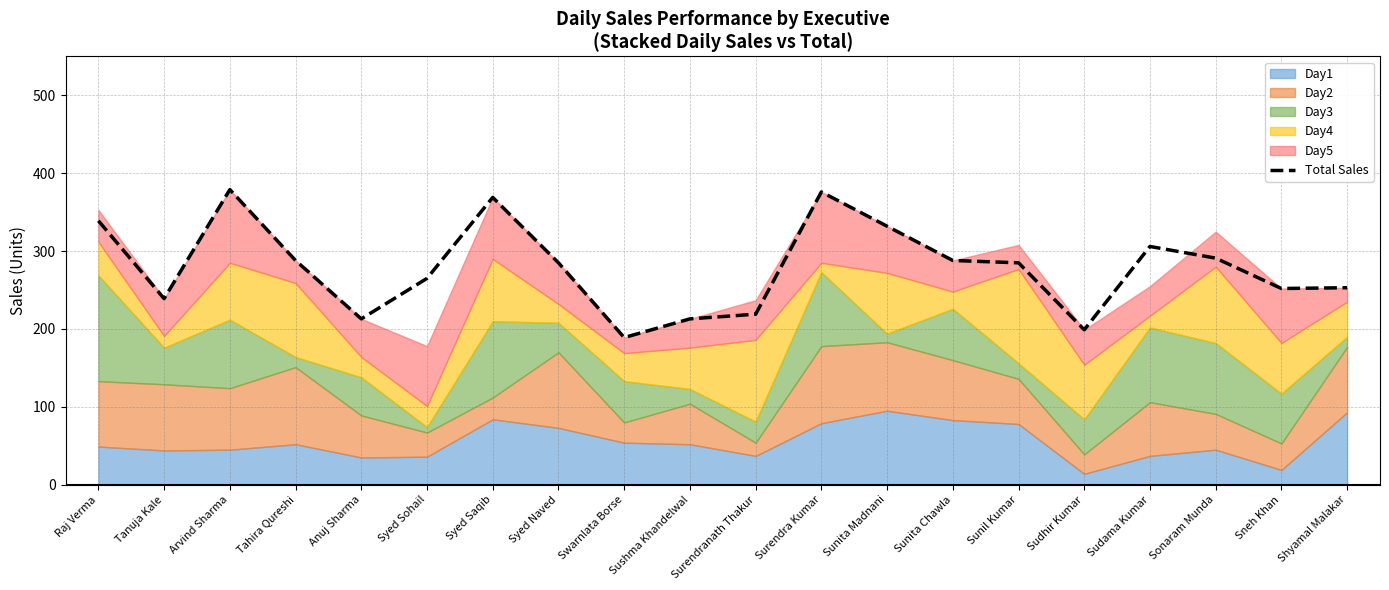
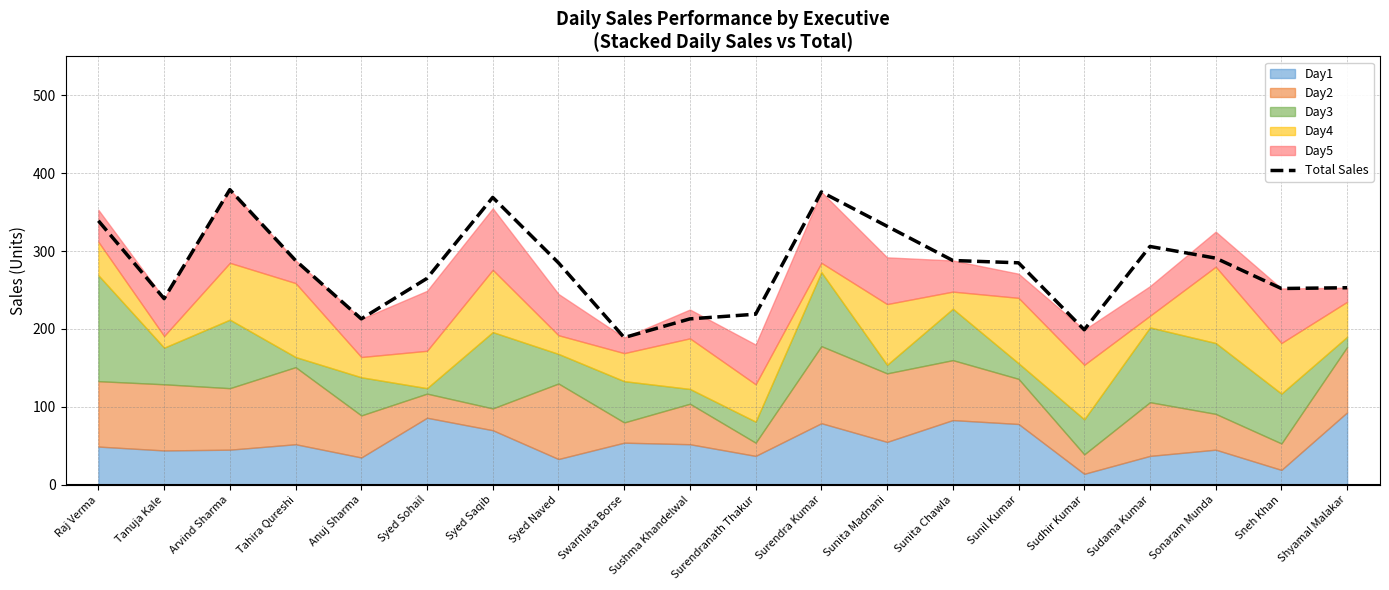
Day1, Syed Sohail: 40 -> 90
Day4, Syed Sohail: 30 -> 50
Day1, Syed Saqib: 80 -> 70
Day1, Syed Naved: 70 -> 30
Day4, Sushma Khandelwal: 50 -> 70
Day4, Surendranath Thakur: 110 -> 50
Day1, Sunita Madnani: 100 -> 60
Day4, Sunil Kumar: 120 -> 80
